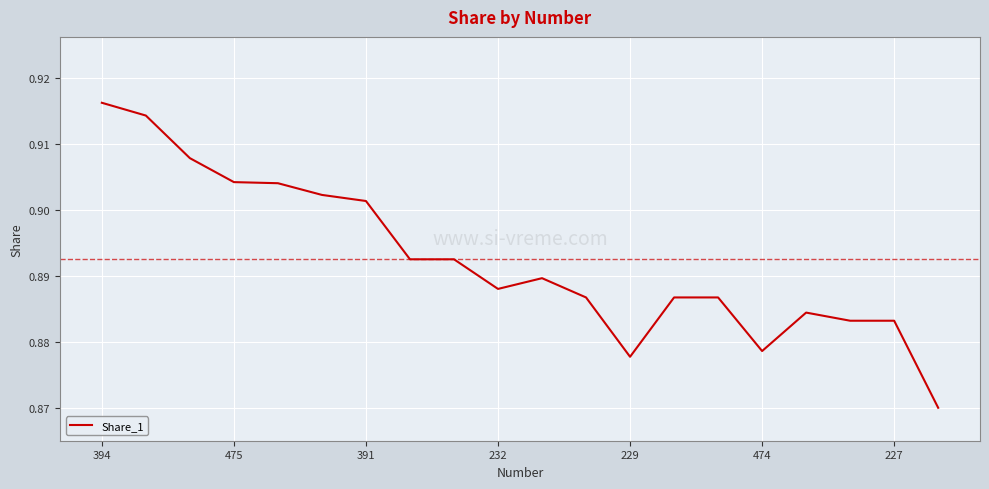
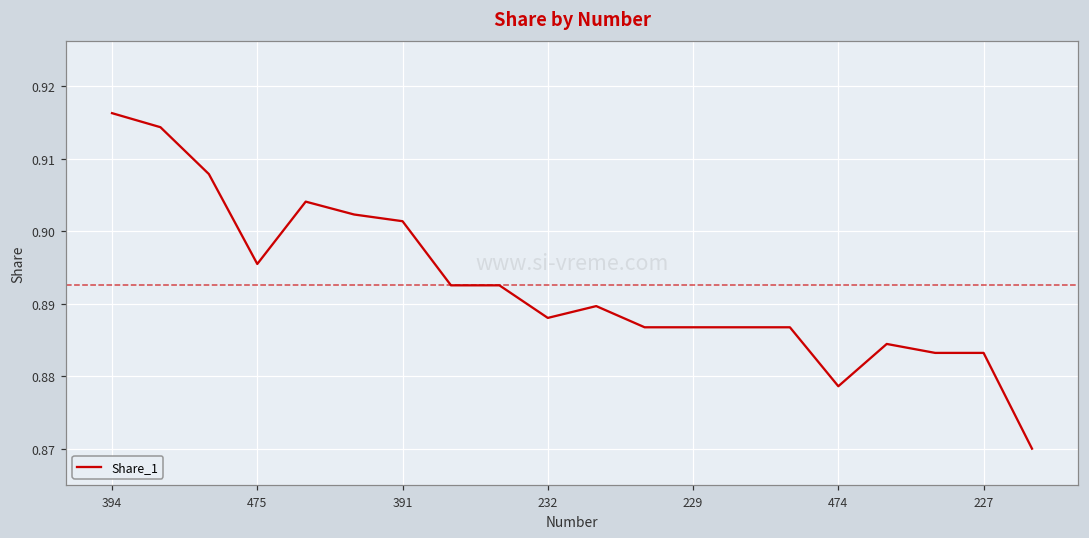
475: 0.904 -> 0.895
229: 0.878 -> 0.887
